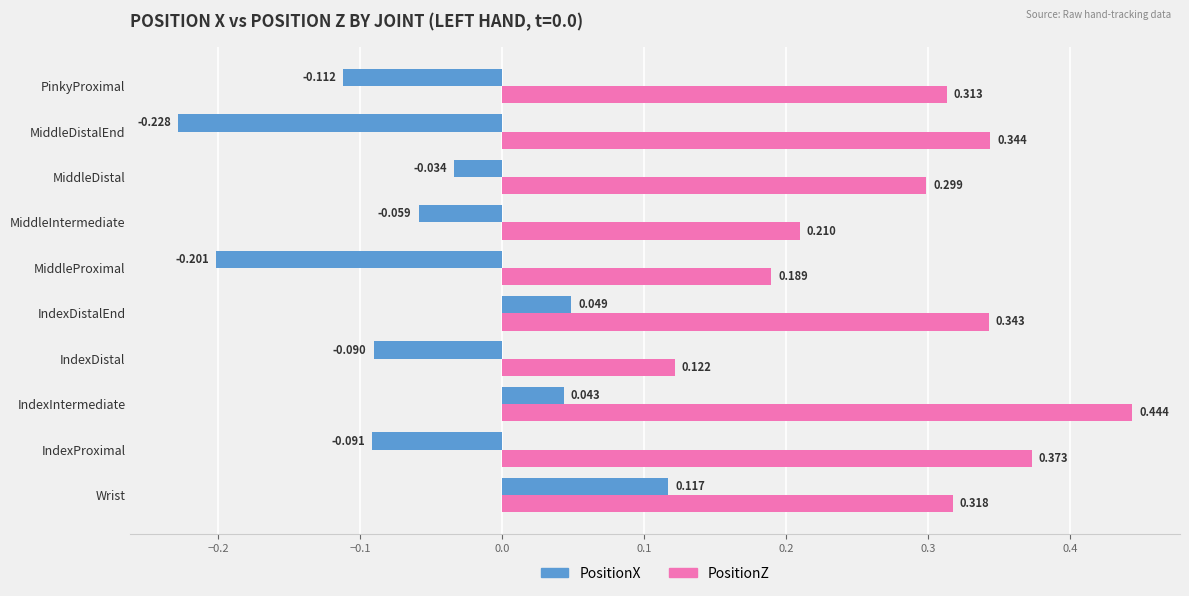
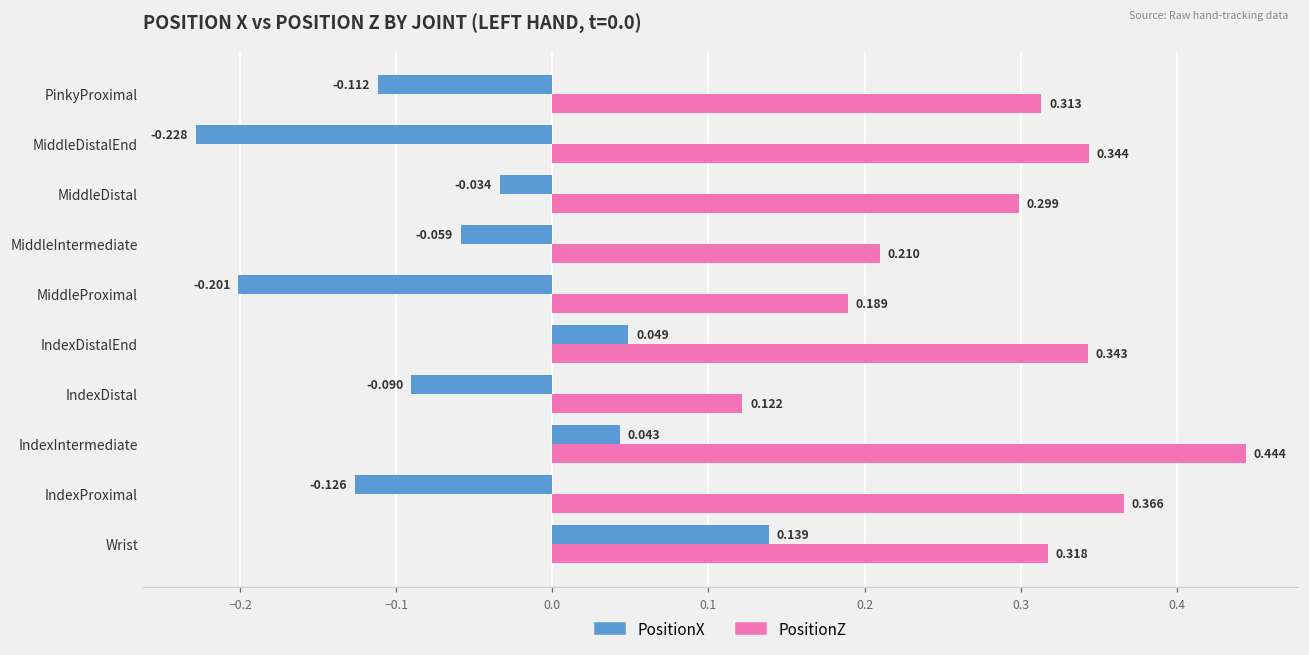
PositionX, IndexProximal: -0.091 -> -0.126
PositionZ, IndexProximal: 0.373 -> 0.366
PositionX, Wrist: 0.117 -> 0.139
